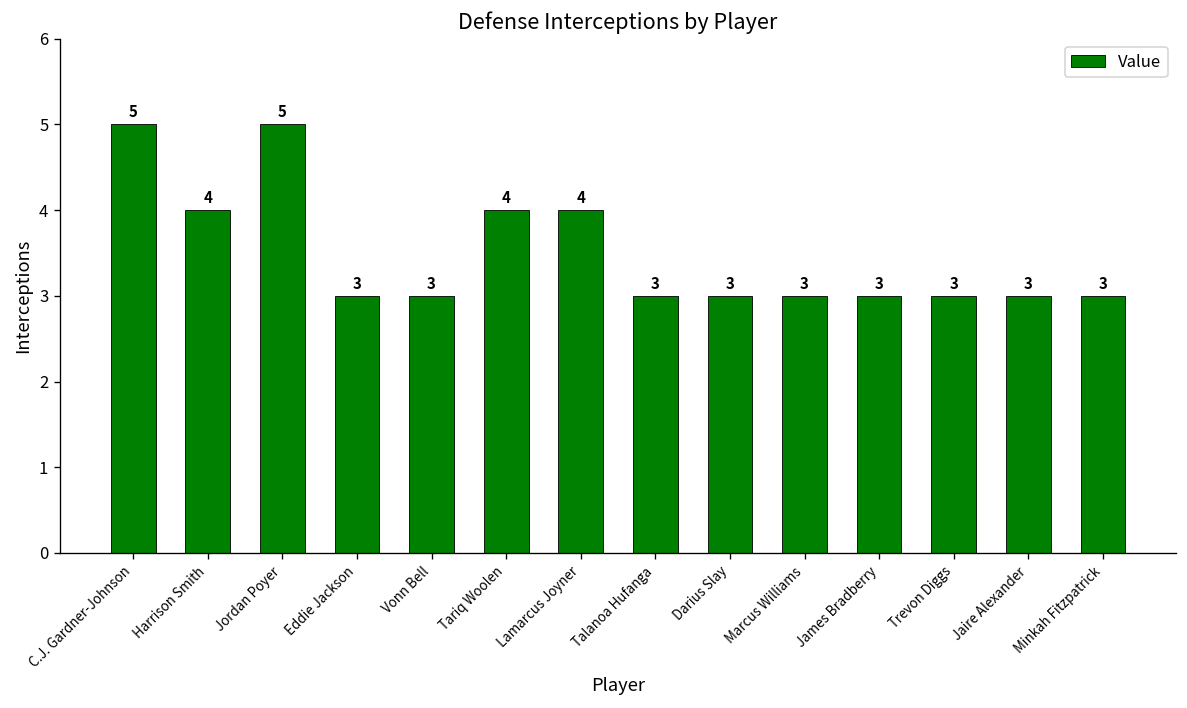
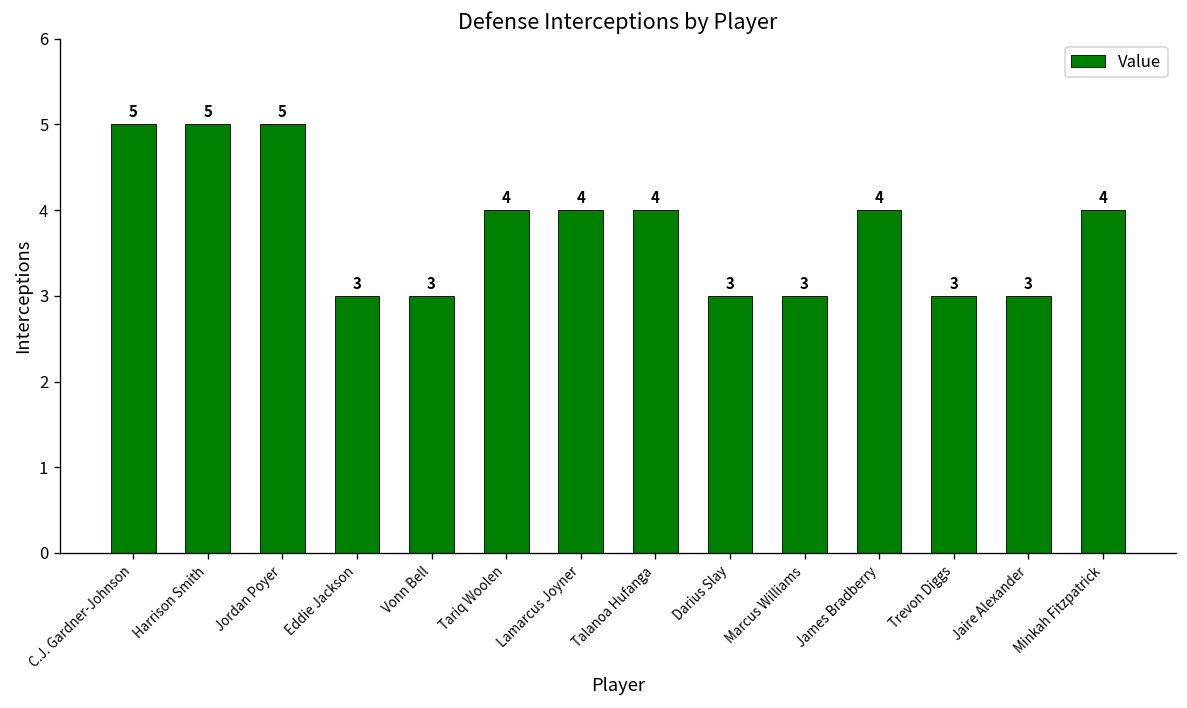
Harrison Smith: 4 -> 5
Talanoa Hufanga: 3 -> 4
James Bradberry: 3 -> 4
Minkah Fitzpatrick: 3 -> 4
